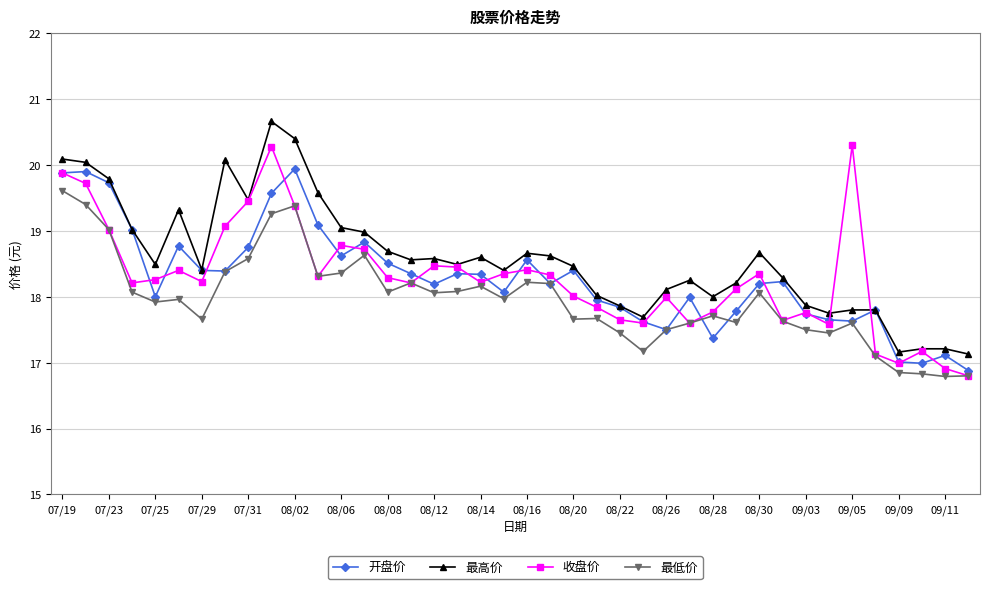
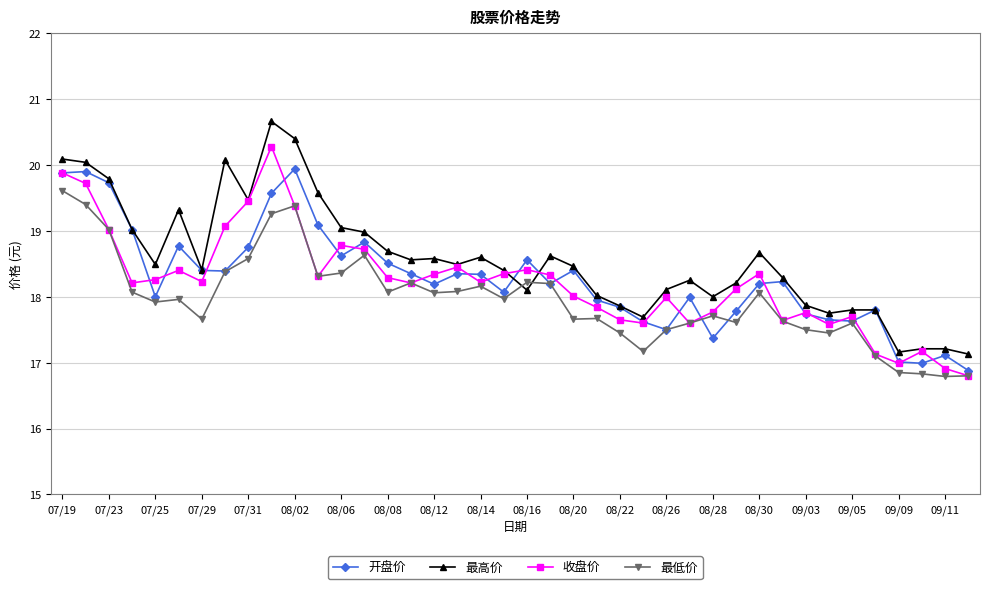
收盘价, 08/12: 18.5 -> 18.3
最高价, 08/16: 18.7 -> 18.1
收盘价, 09/05: 20.3 -> 17.7
